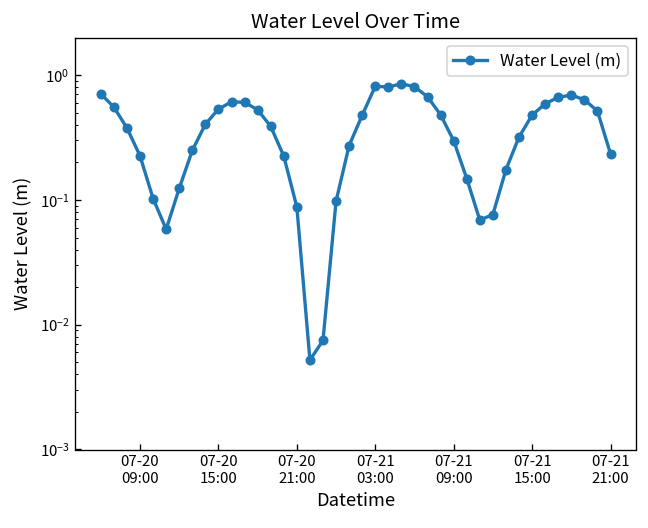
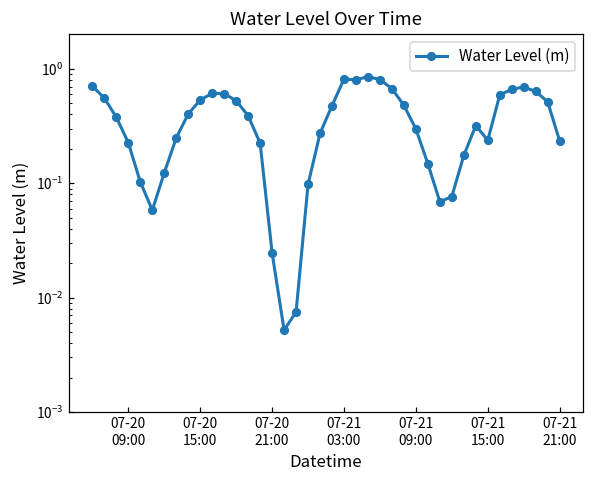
07-20 21:00: 0.09 -> 0.025
07-21 15:00: 0.5 -> 0.24
